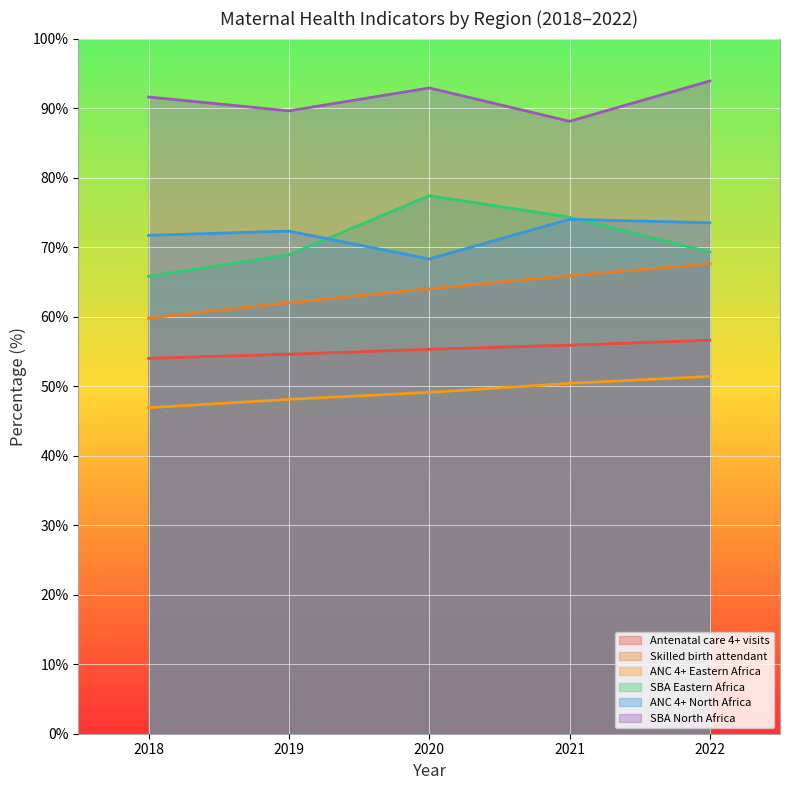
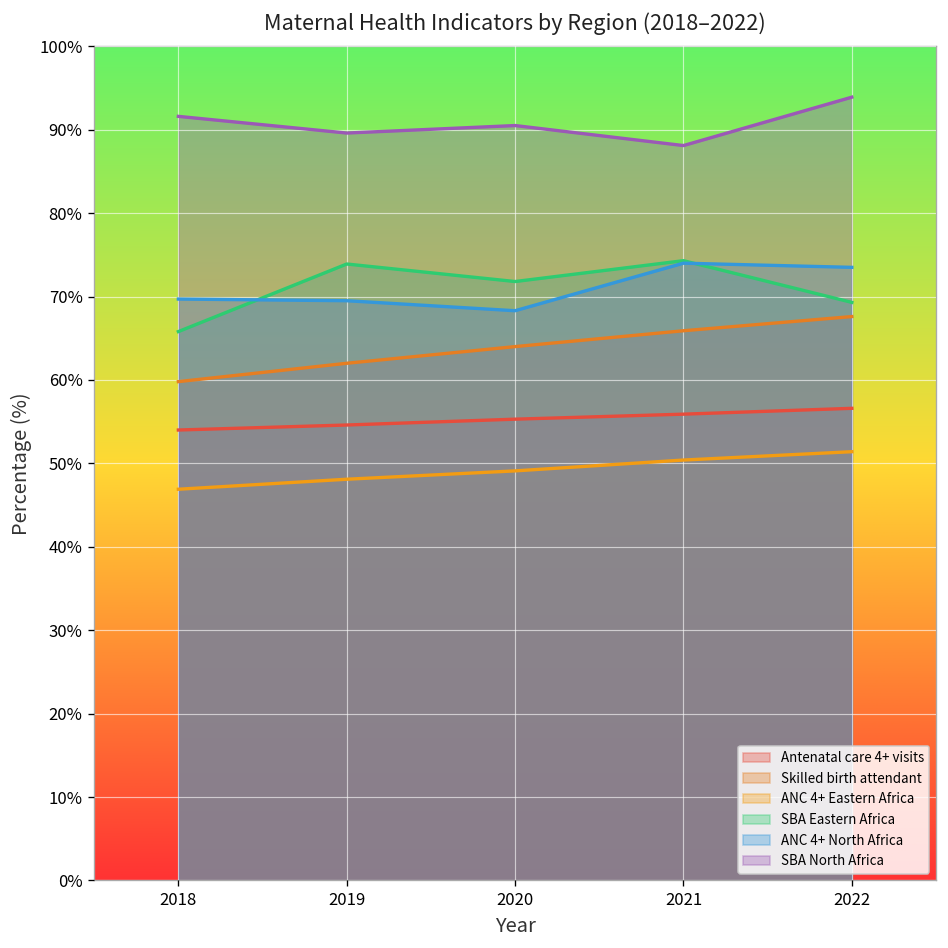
ANC 4+ North Africa, 2018: 72% -> 70%
SBA Eastern Africa, 2019: 69% -> 74%
ANC 4+ North Africa, 2019: 72% -> 70%
SBA Eastern Africa, 2020: 77% -> 72%
SBA North Africa, 2020: 93% -> 91%
